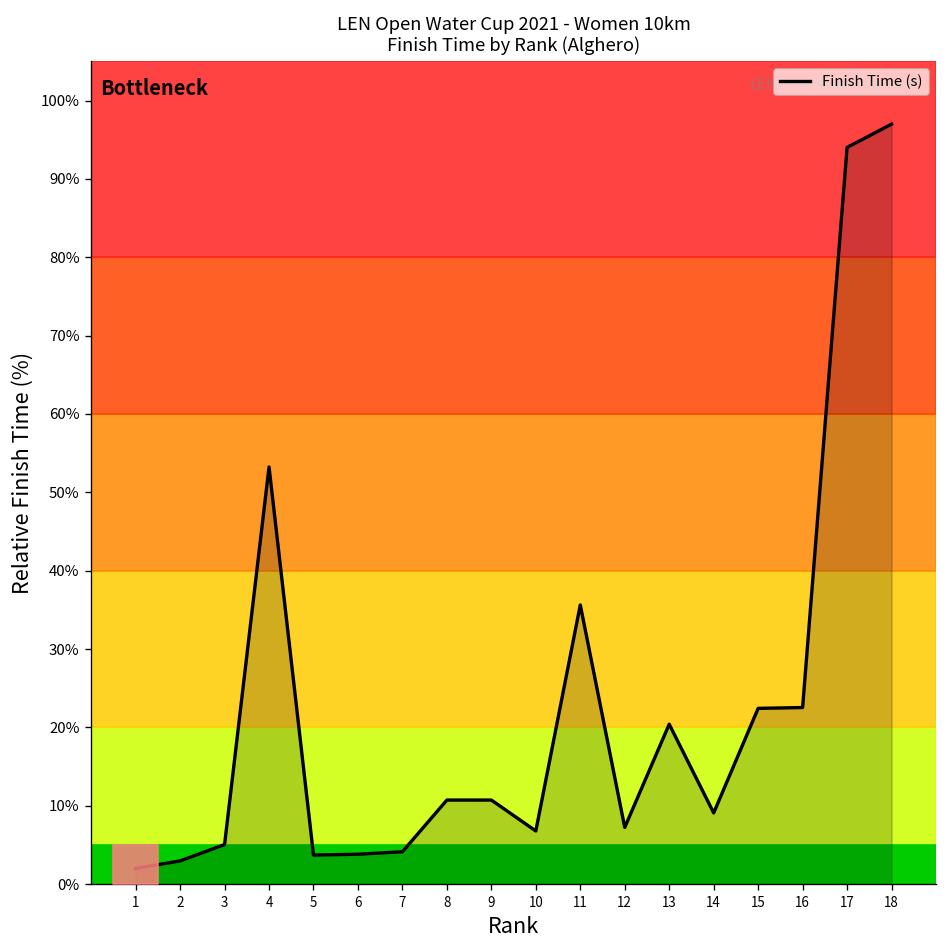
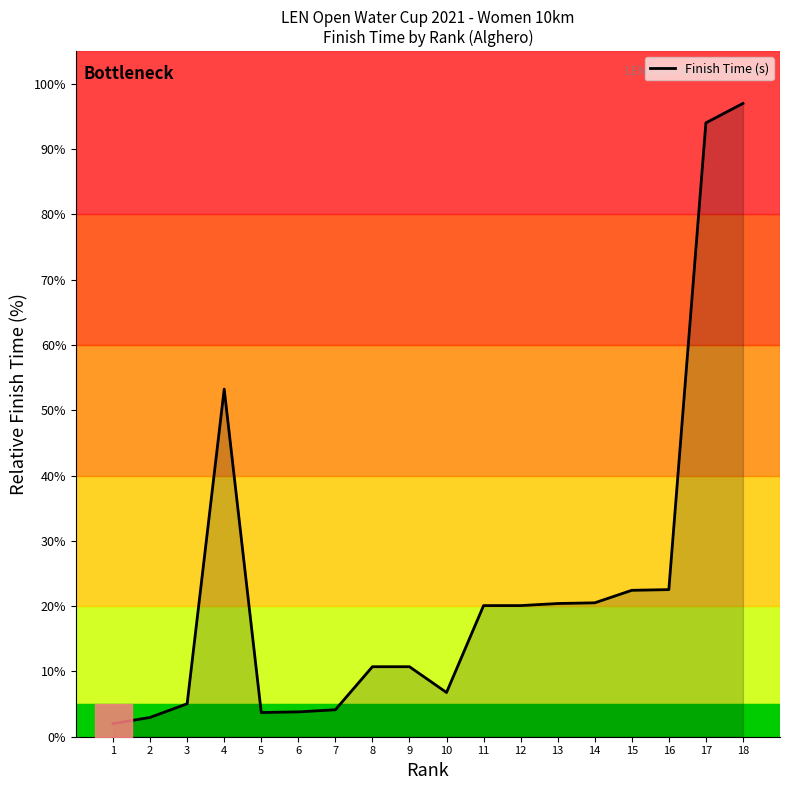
11: 36% -> 20%
12: 7% -> 20%
14: 9% -> 21%
